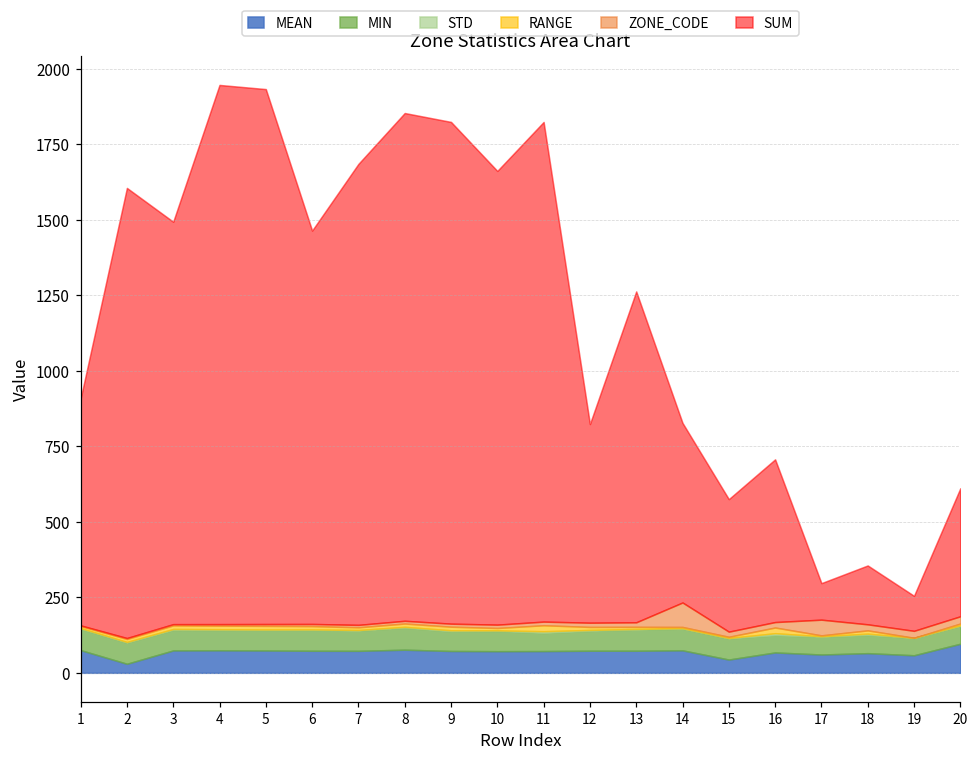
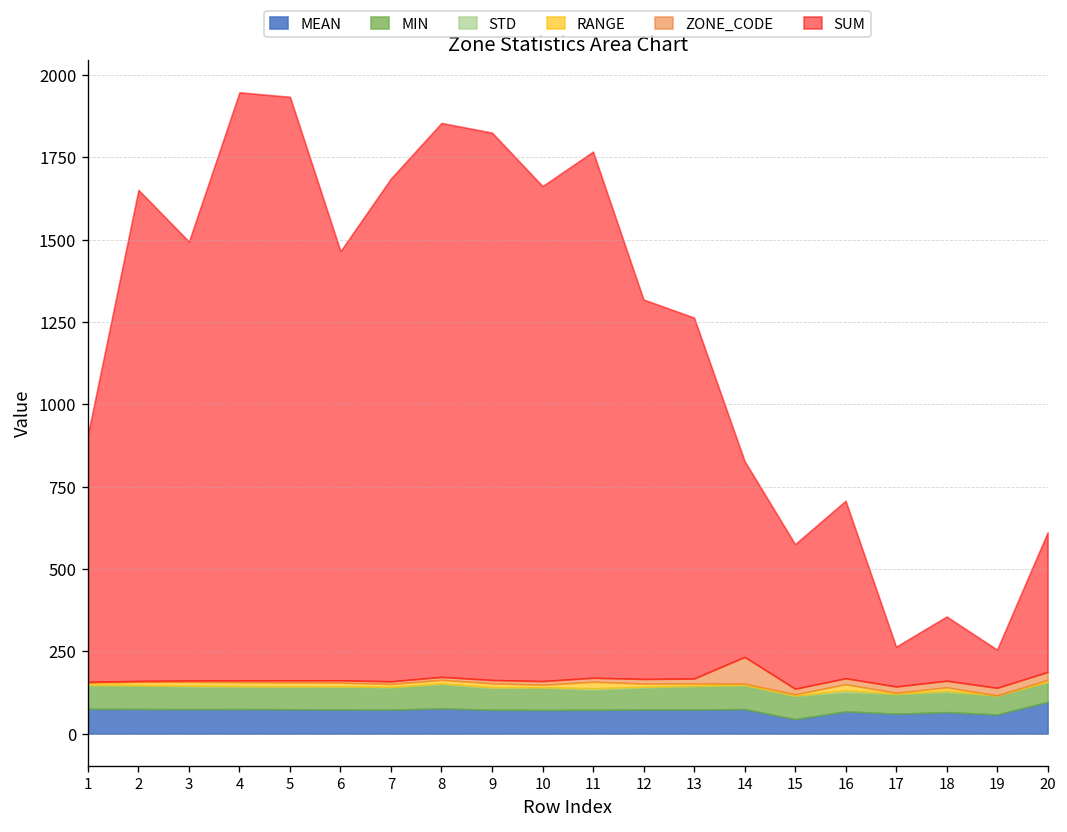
MEAN, 2: 30 -> 70
SUM, 11: 1660 -> 1600
SUM, 12: 660 -> 1150
ZONE_CODE, 17: 50 -> 20
